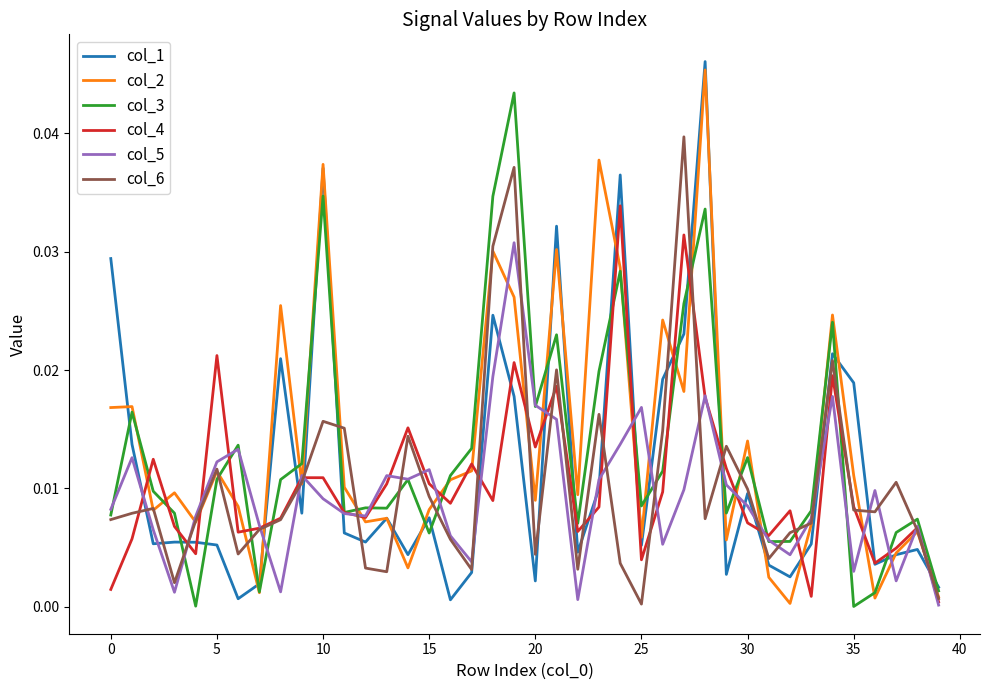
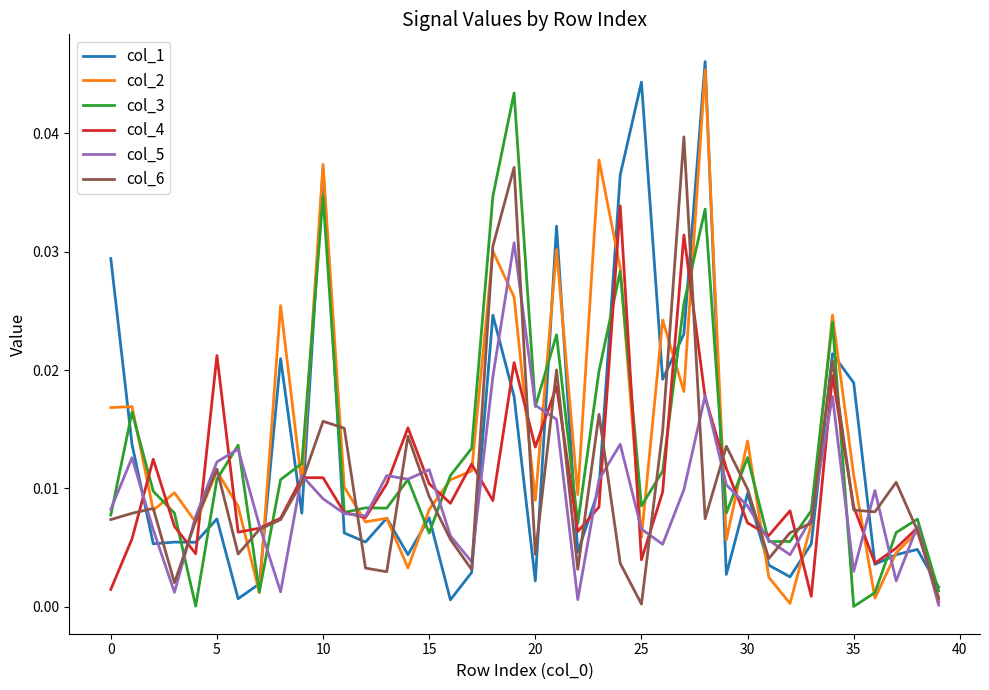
col_1, 5: 0.0052 -> 0.0074
col_1, 25: 0.0052 -> 0.0443
col_5, 25: 0.0168 -> 0.0065
